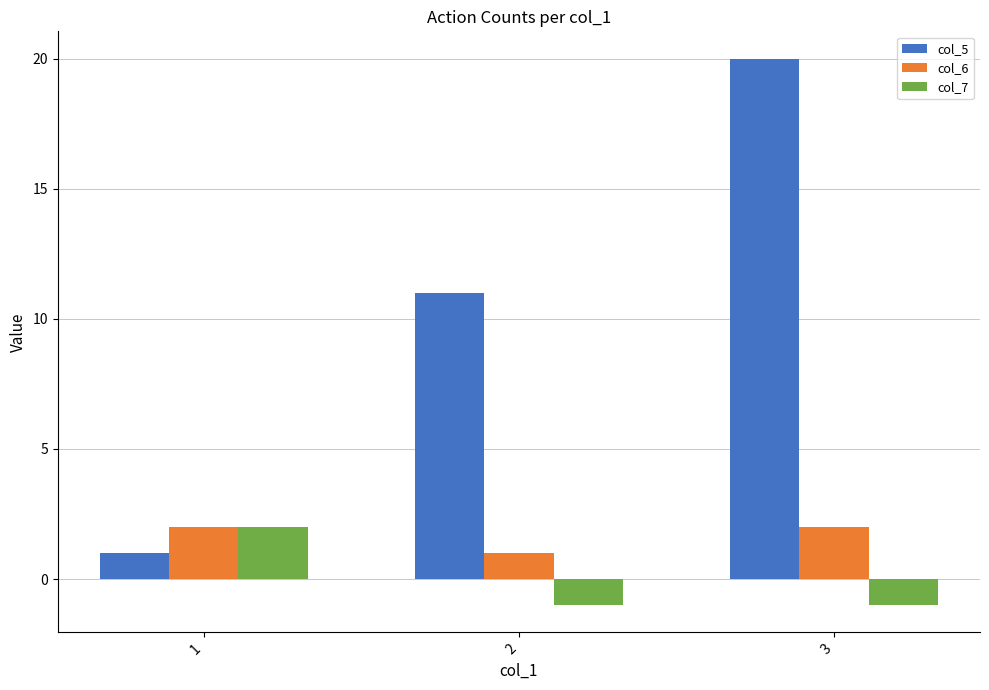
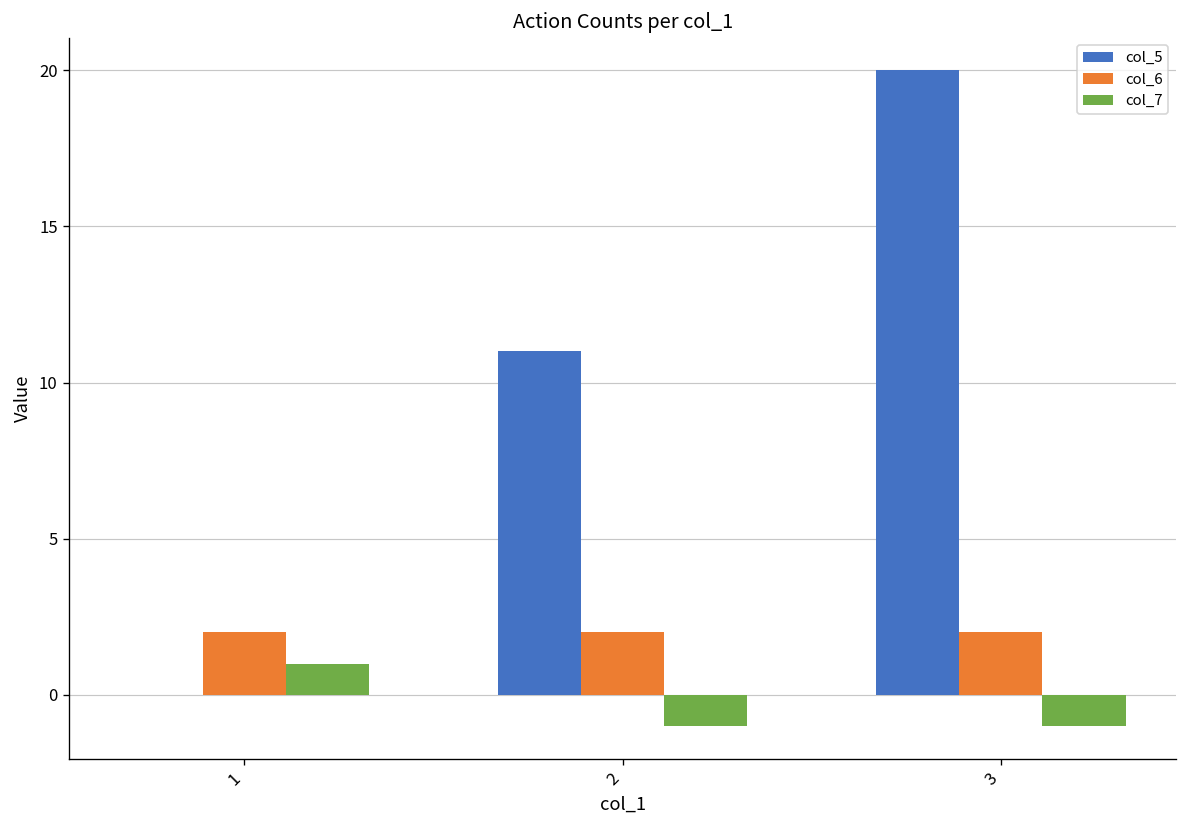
col_5, 1: 1 -> 0
col_7, 1: 2 -> 1
col_6, 2: 1 -> 2
